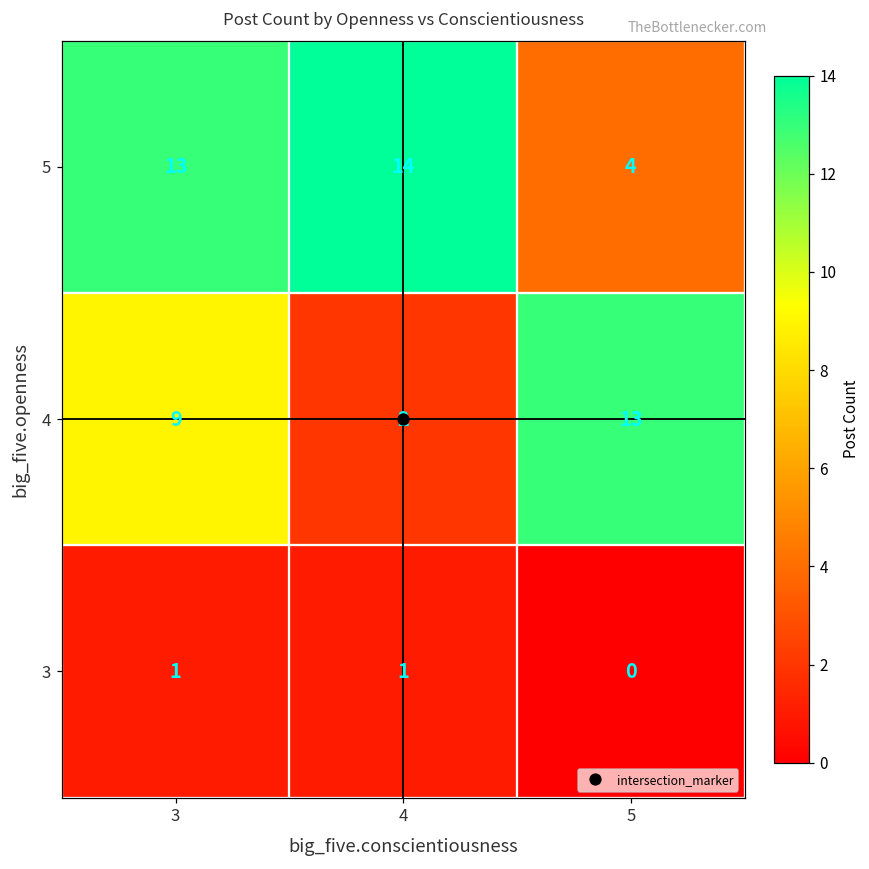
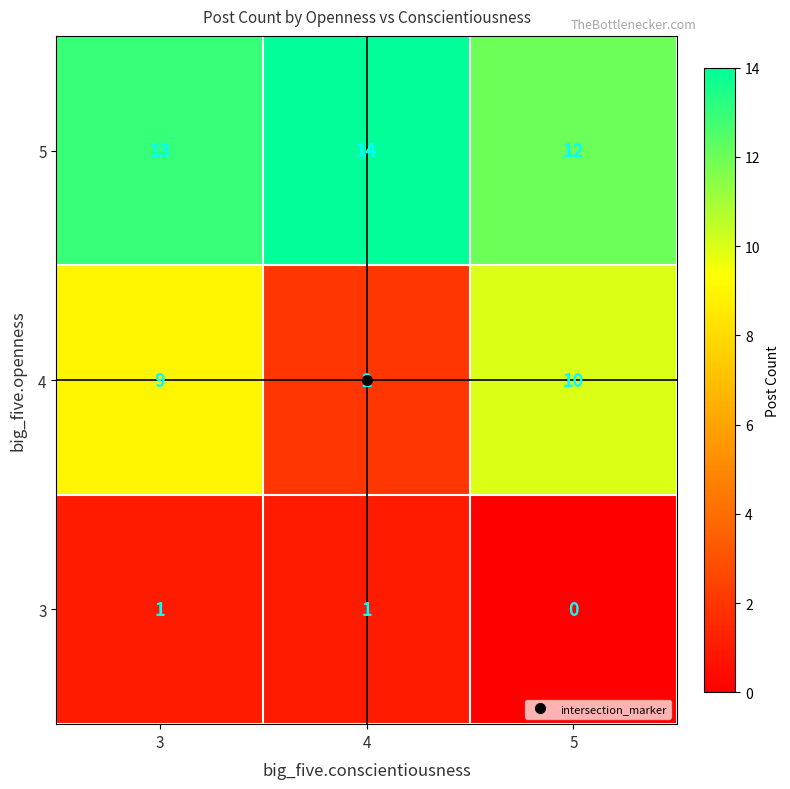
5, 5: 4 -> 12
4, 5: 13 -> 10
